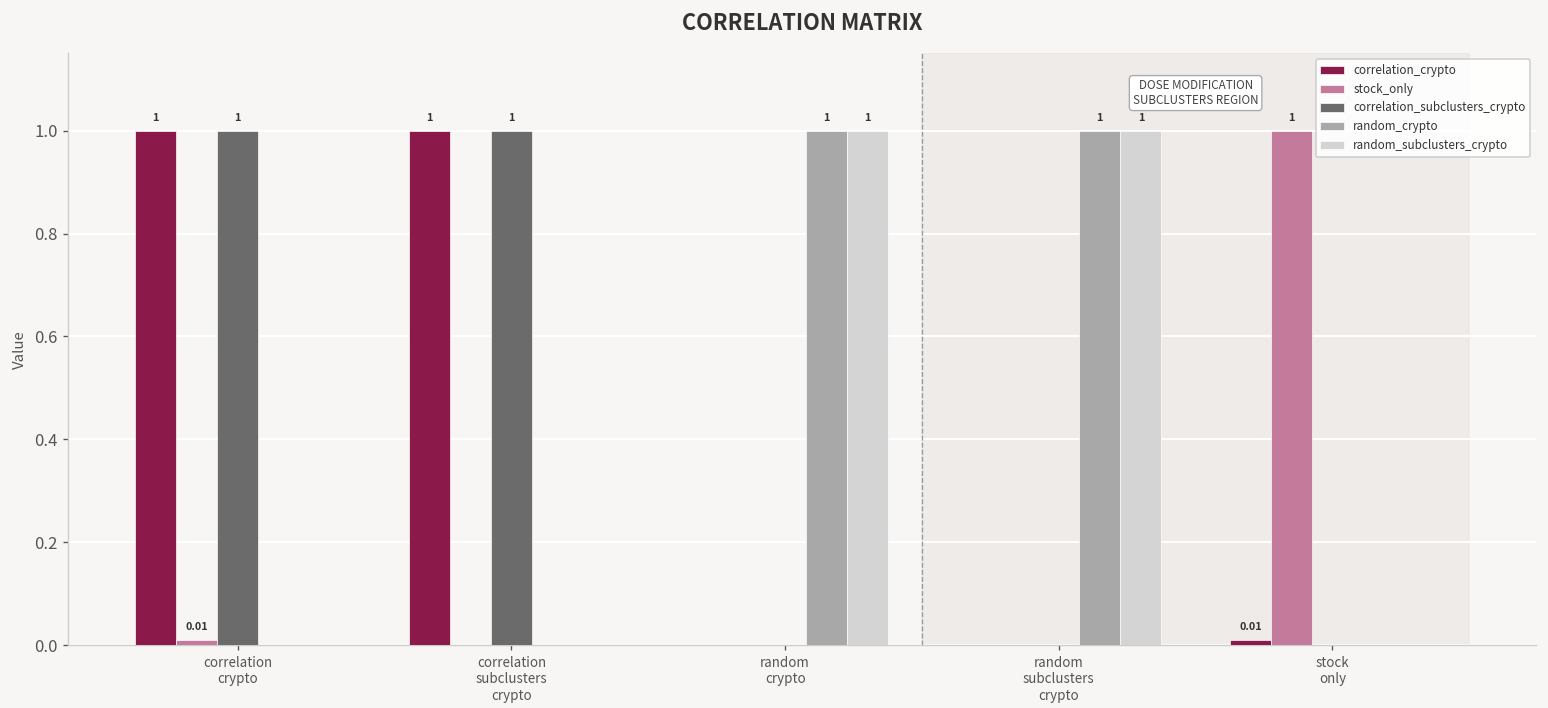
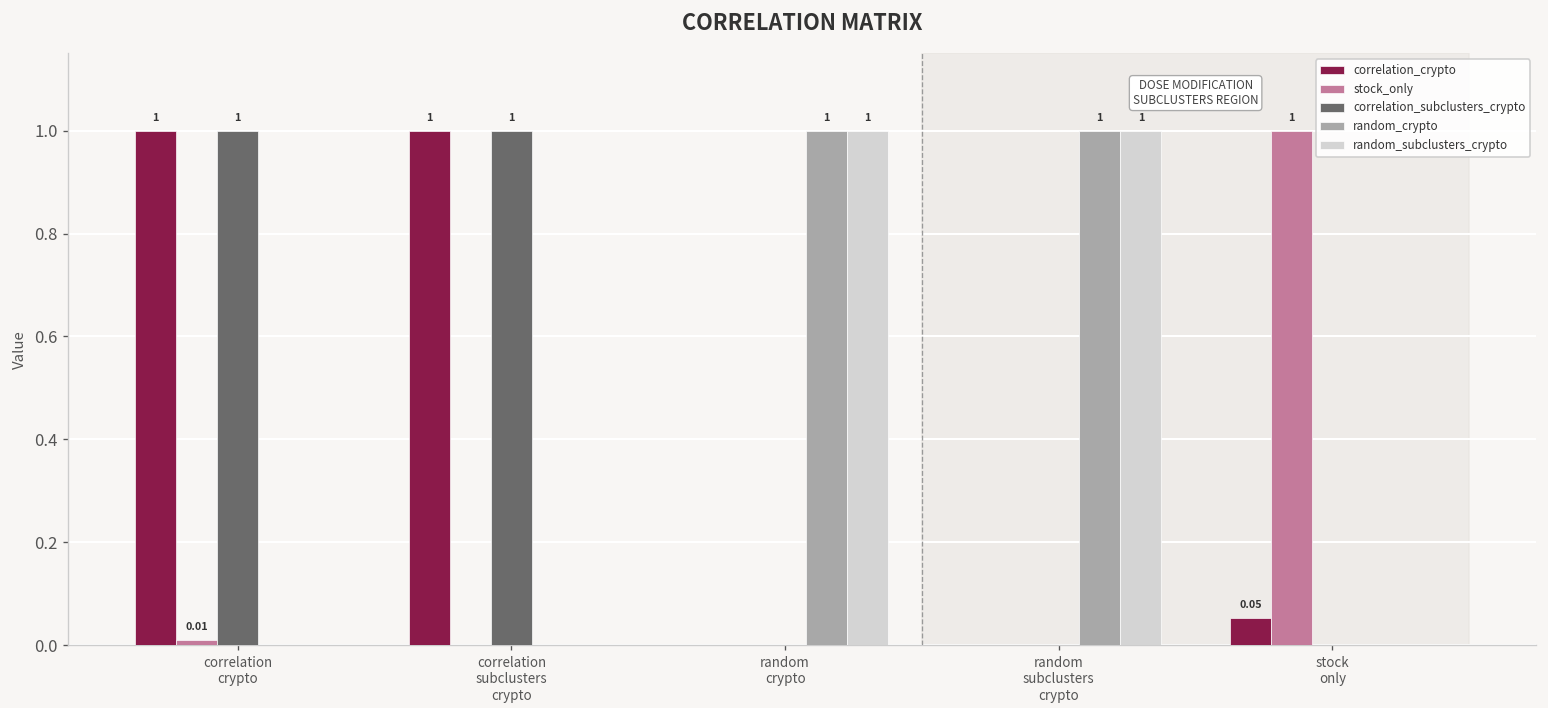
correlation_crypto, stock only: 0.01 -> 0.05
